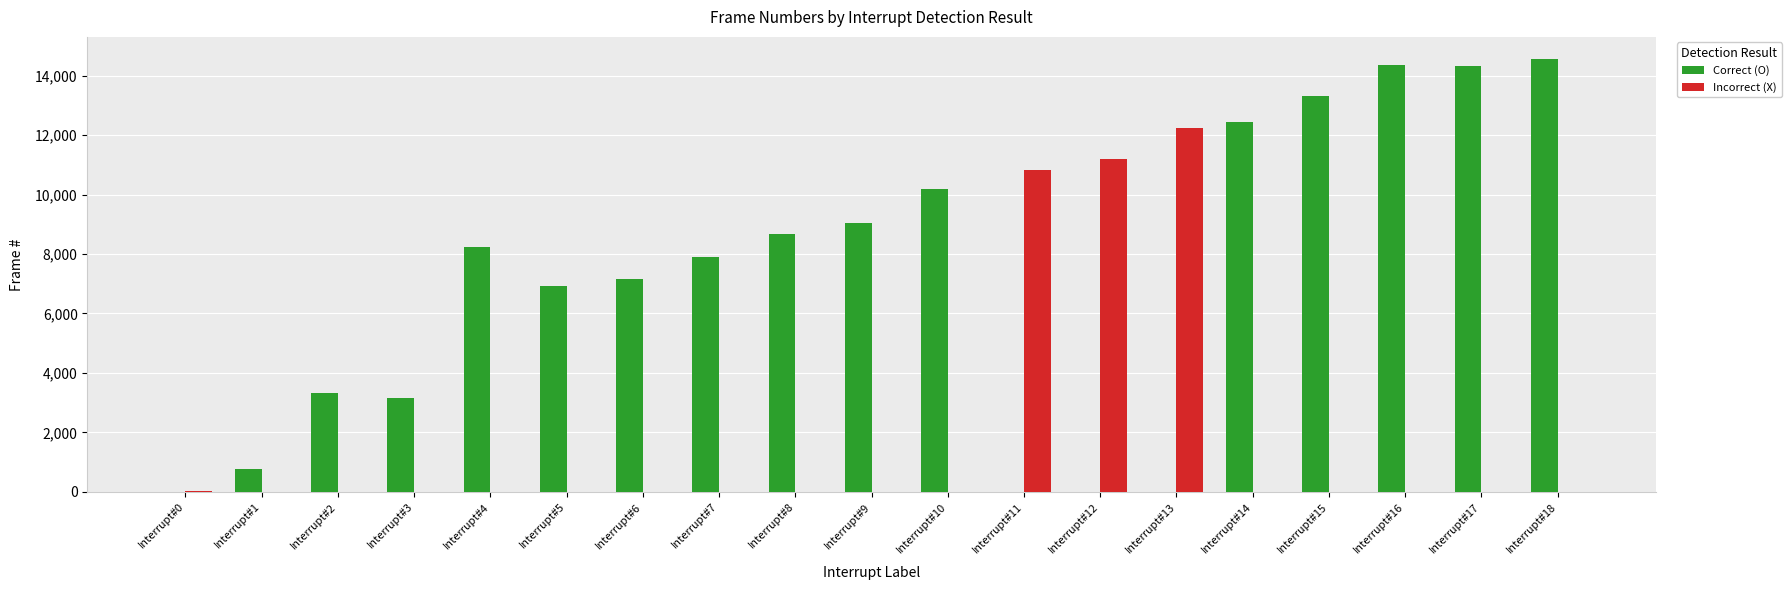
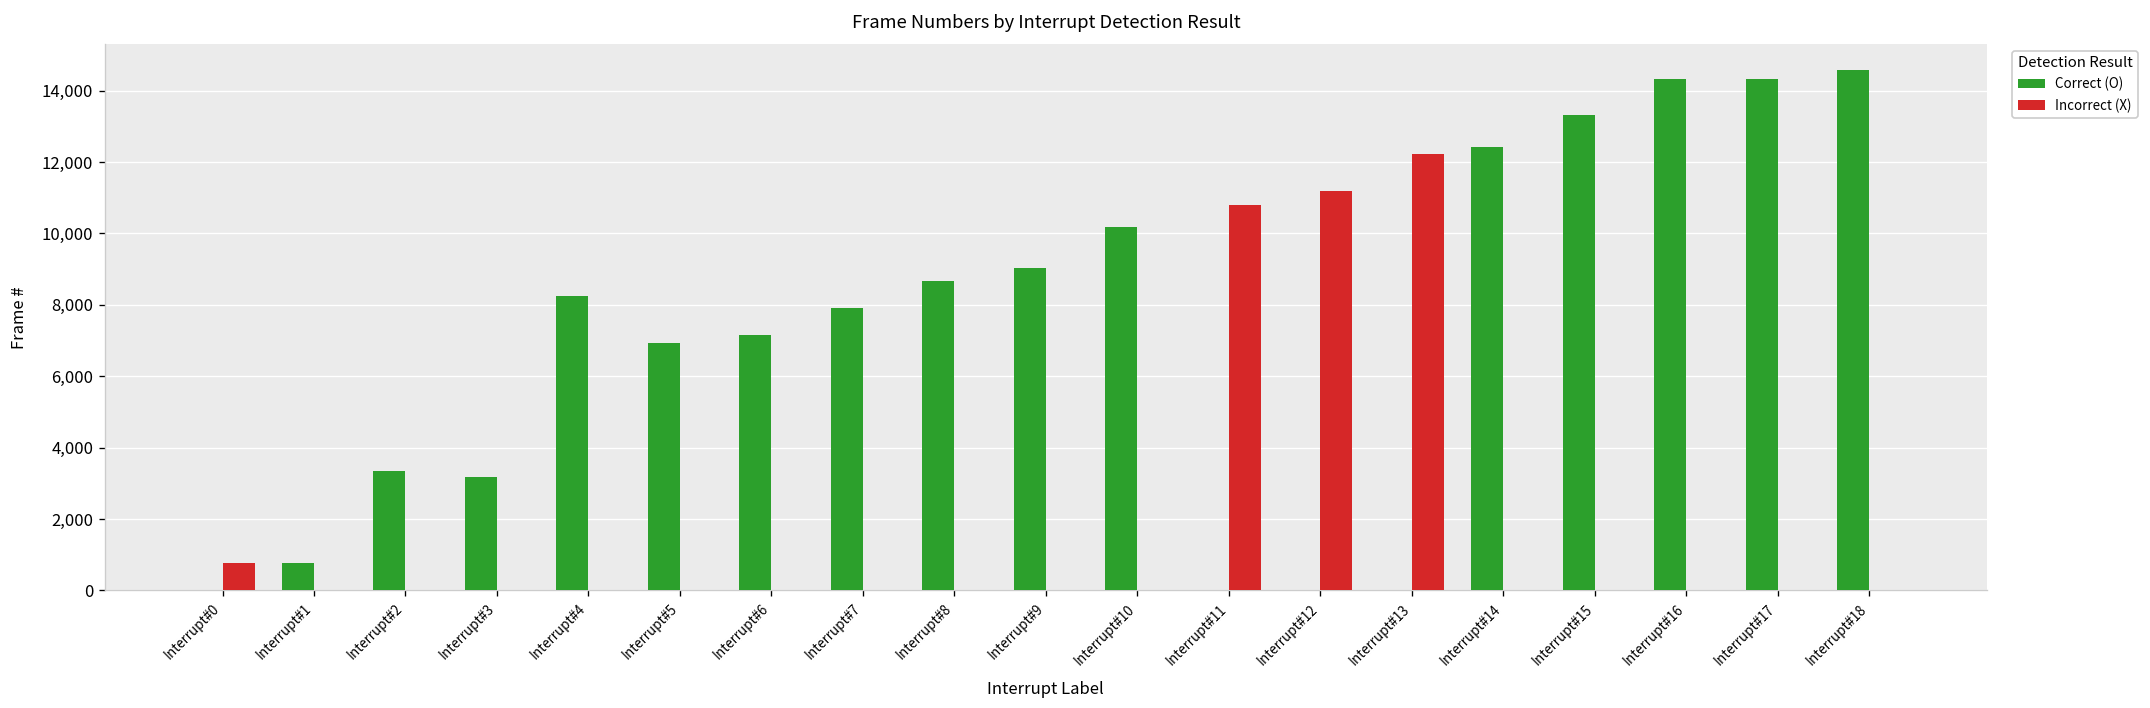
Incorrect (X), Interrupt#0: 0 -> 800
